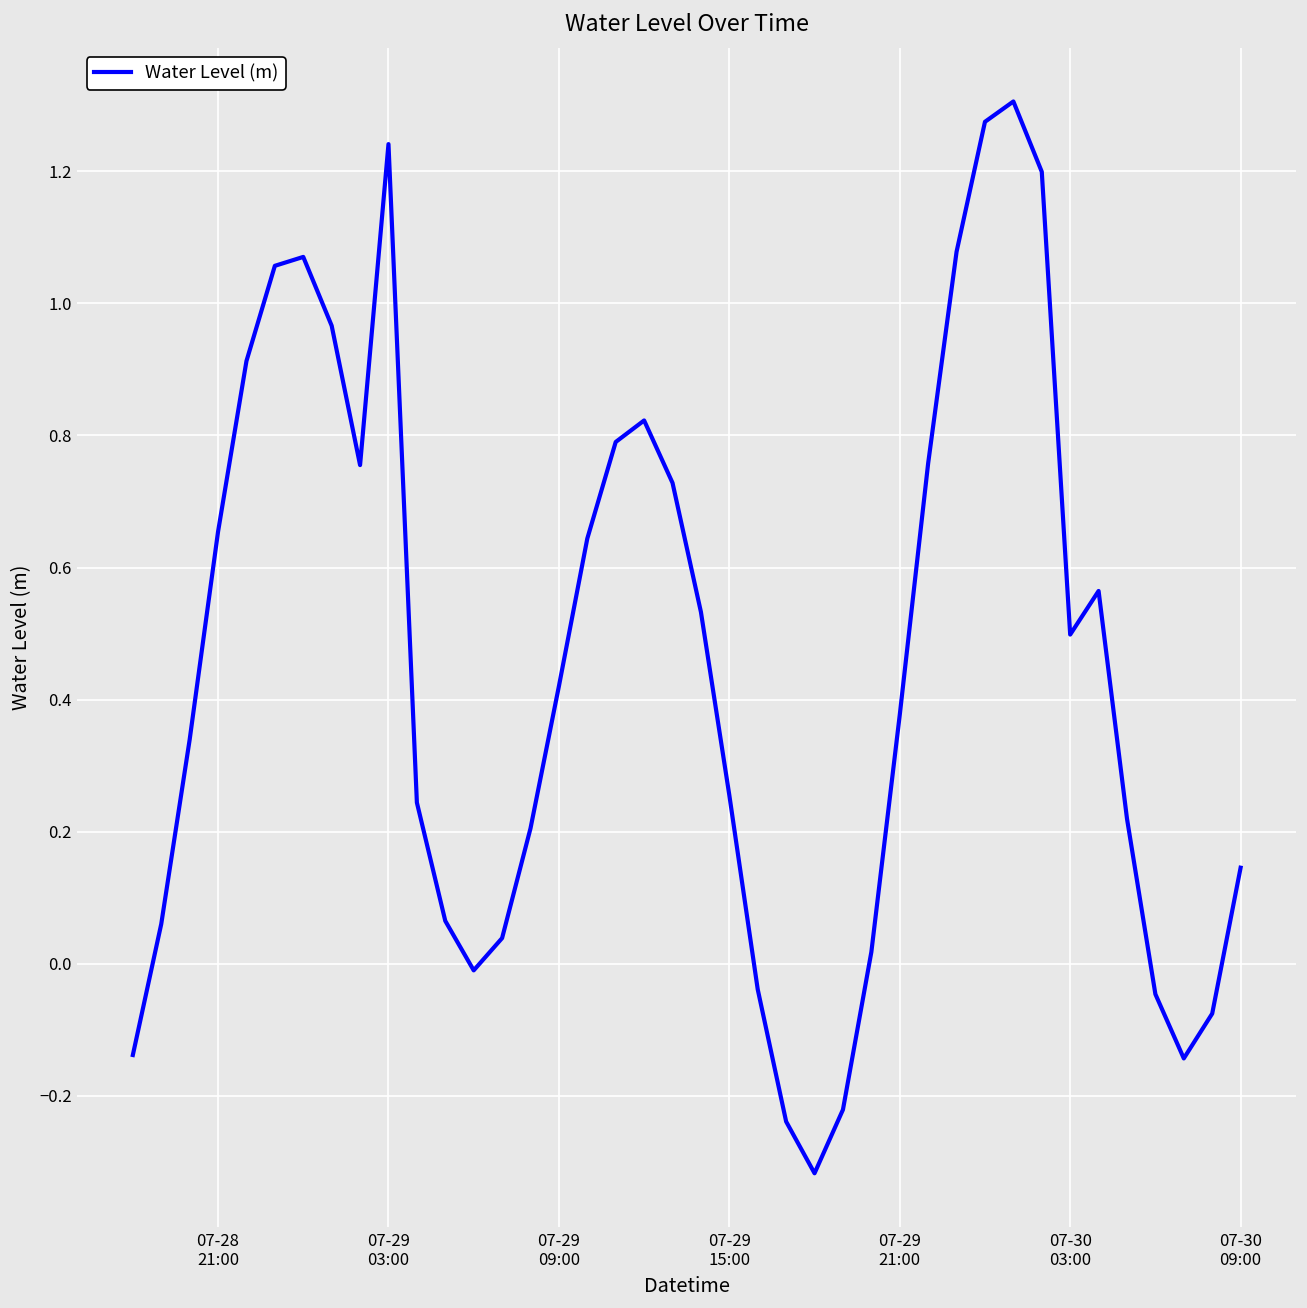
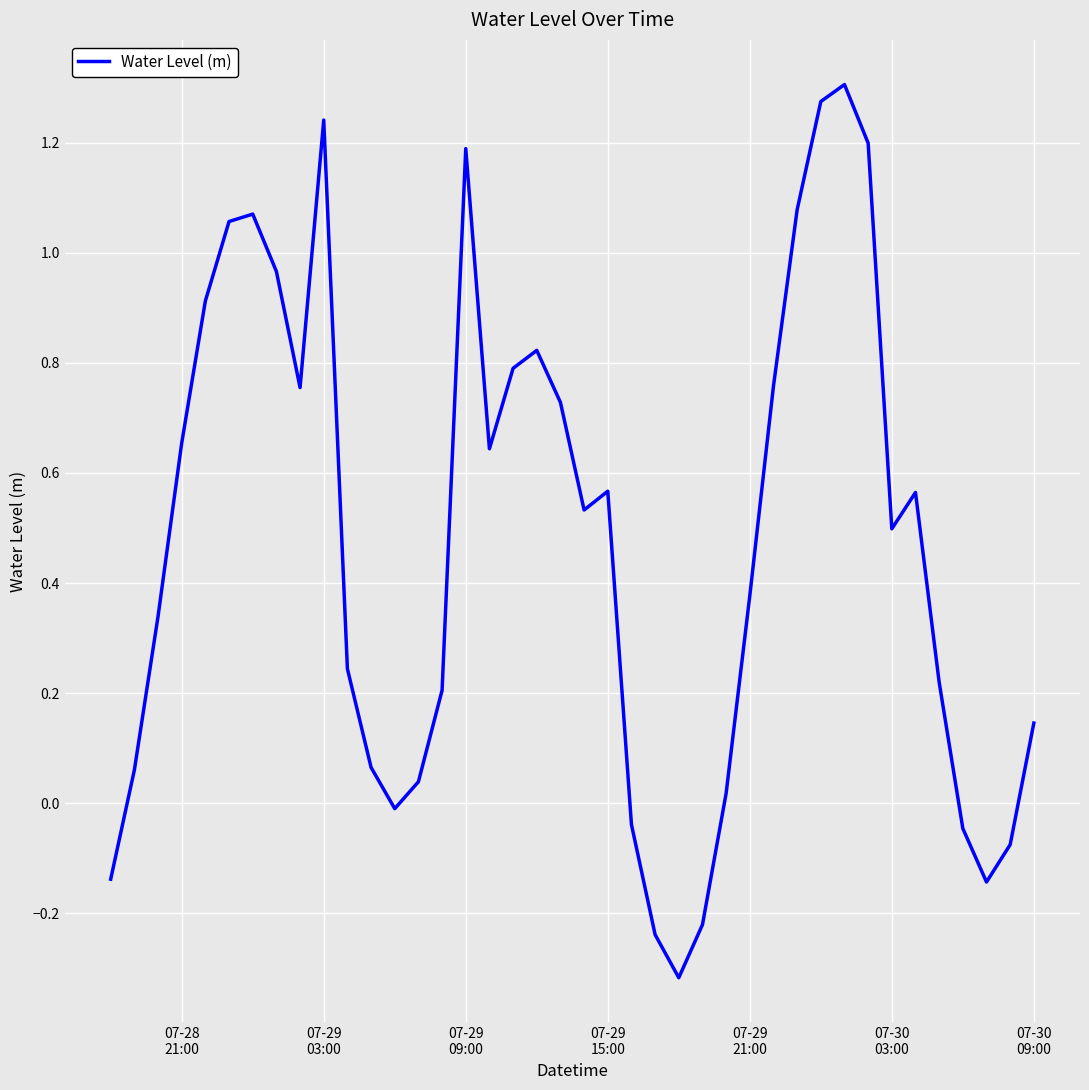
07-29 09:00: 0.42 -> 1.19
07-29 15:00: 0.26 -> 0.57
